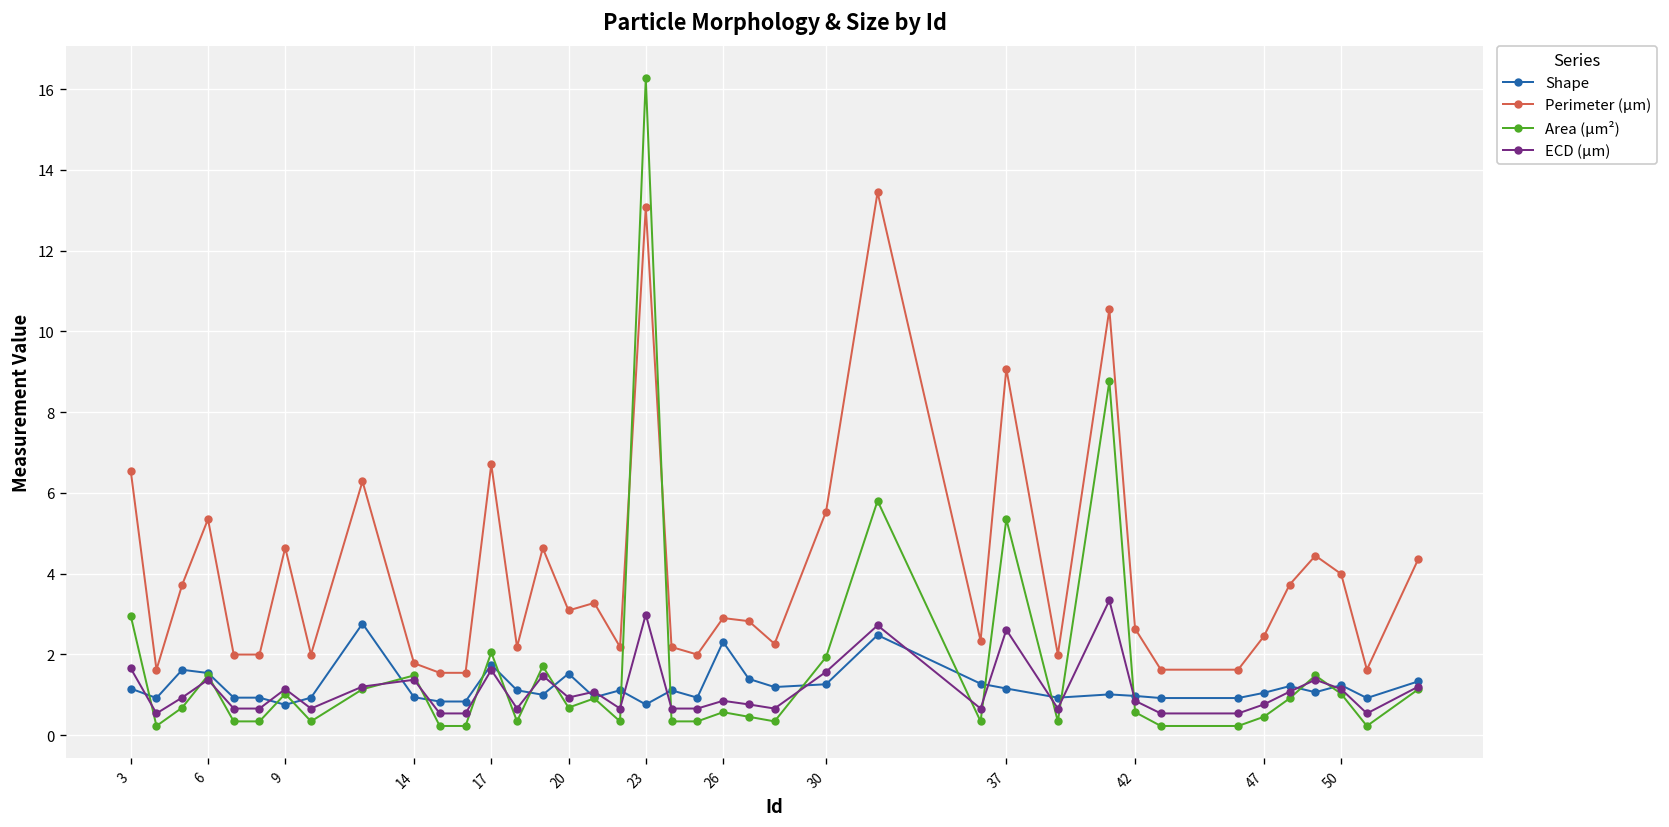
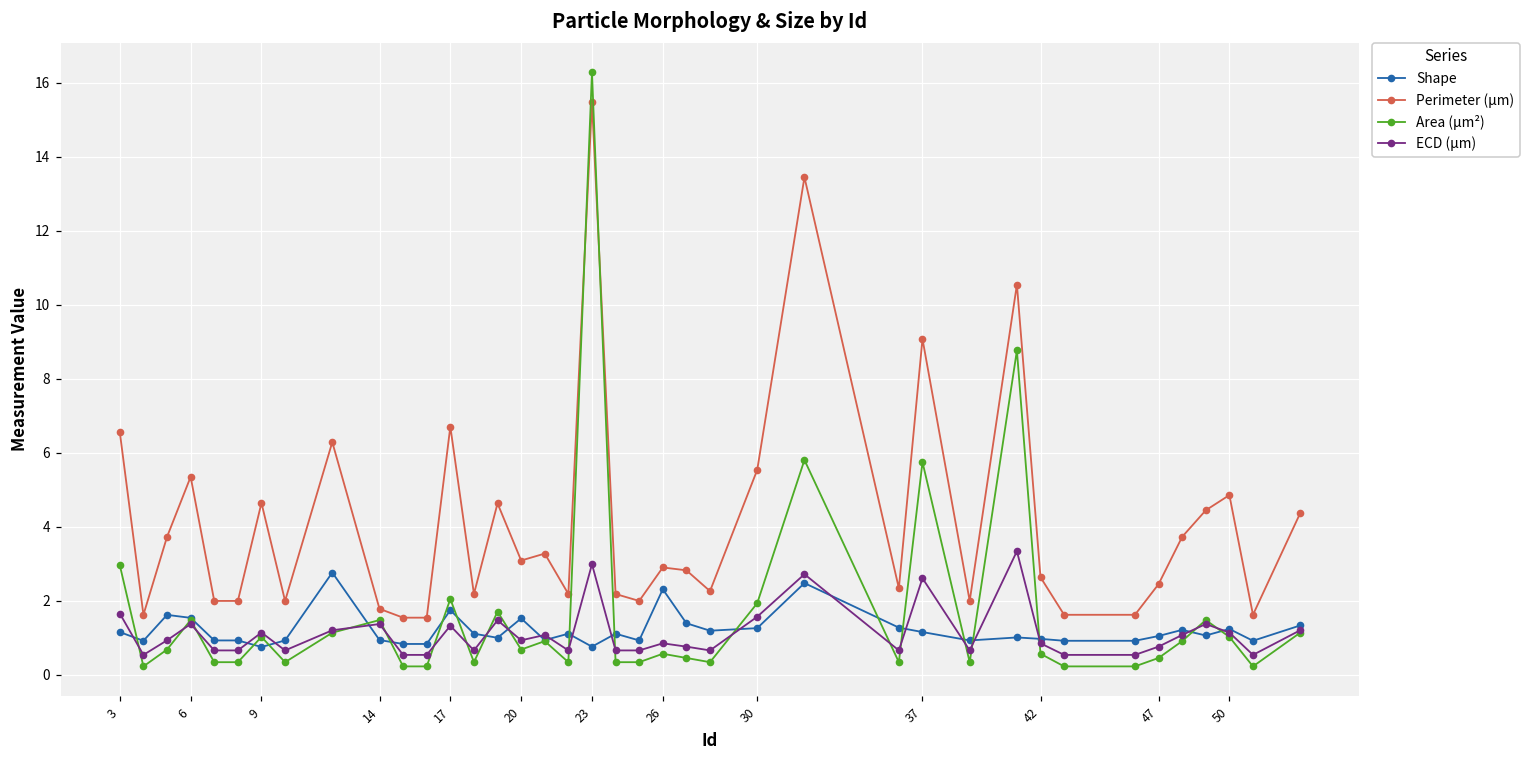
ECD (μm), 17: 1.6 -> 1.3
Perimeter (μm), 23: 13.1 -> 15.5
Area (μm²), 37: 5.3 -> 5.7
Perimeter (μm), 50: 4.0 -> 4.9
